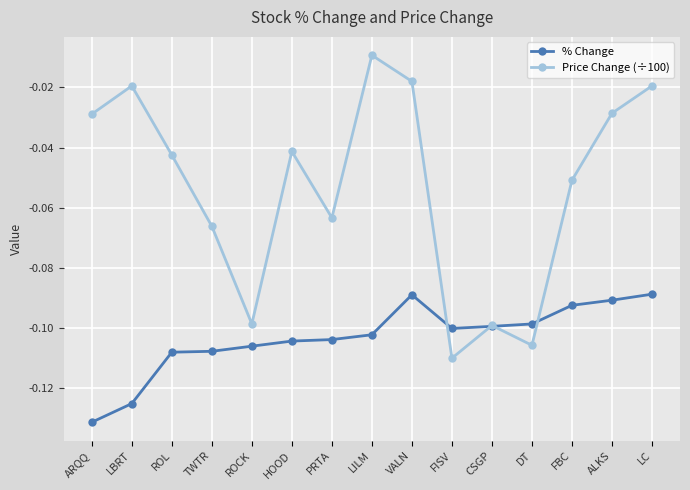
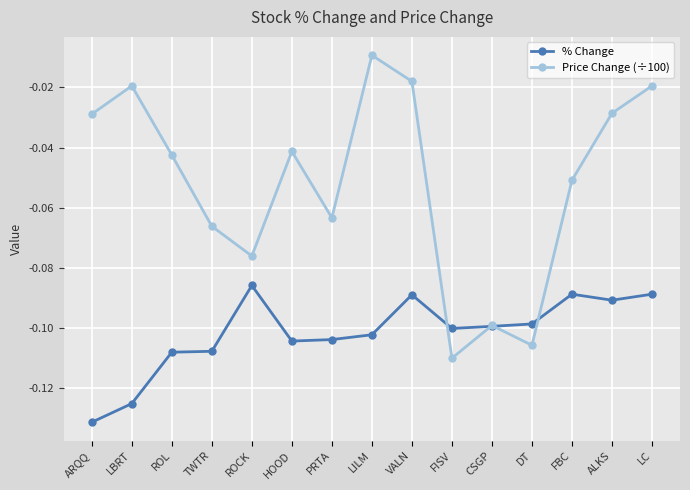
% Change, ROCK: -0.106 -> -0.086
Price Change (÷100), ROCK: -0.099 -> -0.076
% Change, FBC: -0.093 -> -0.089
